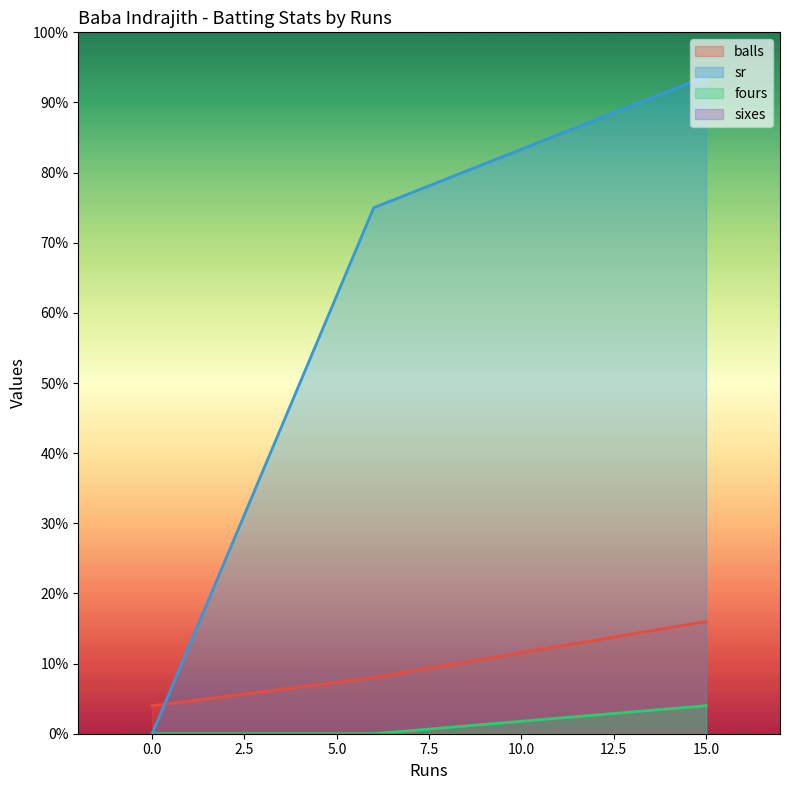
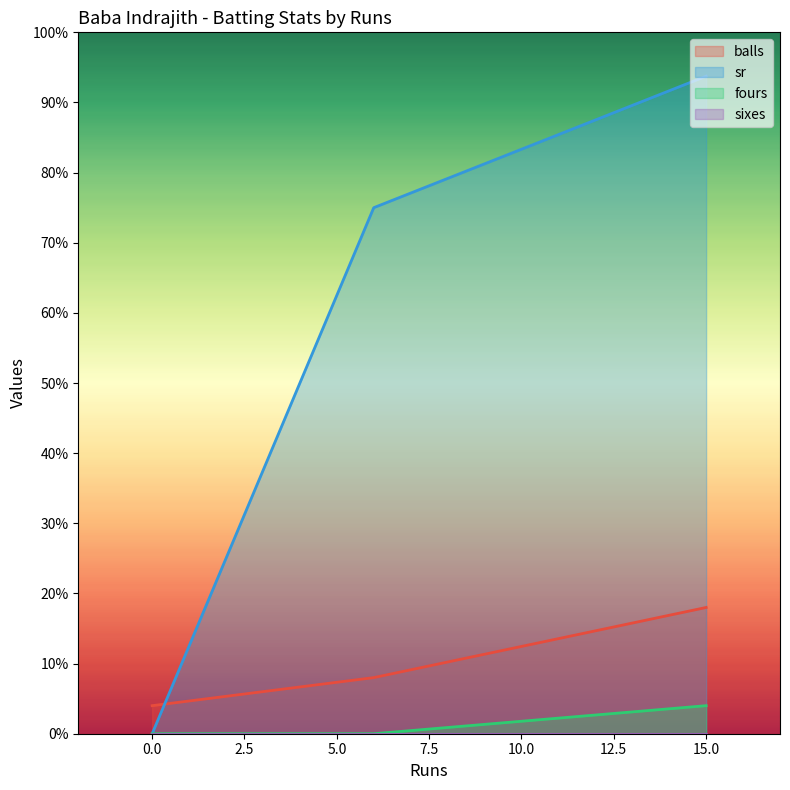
balls, 15.0: 16% -> 18%
